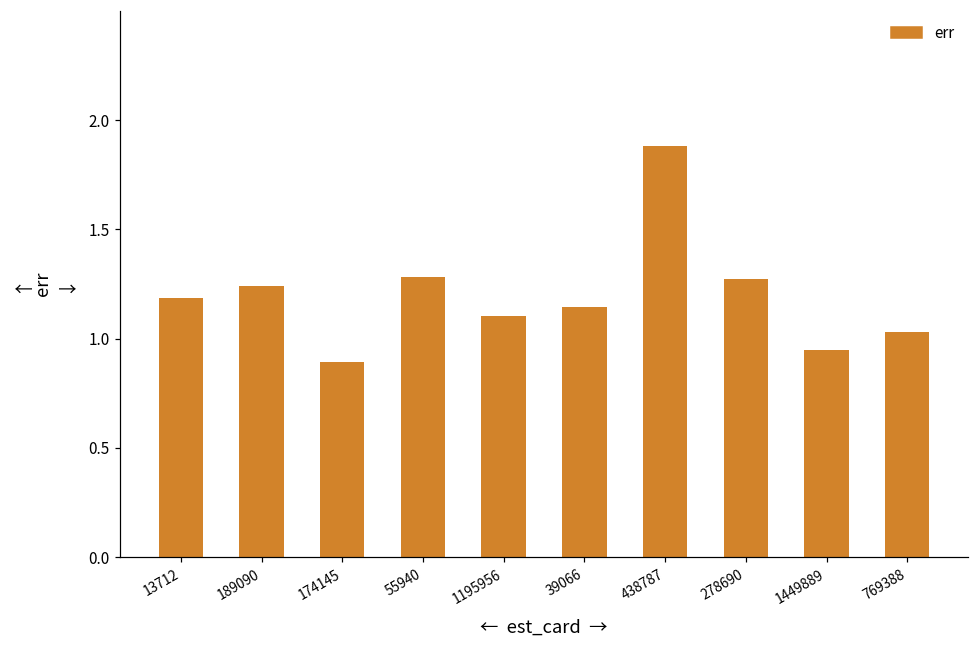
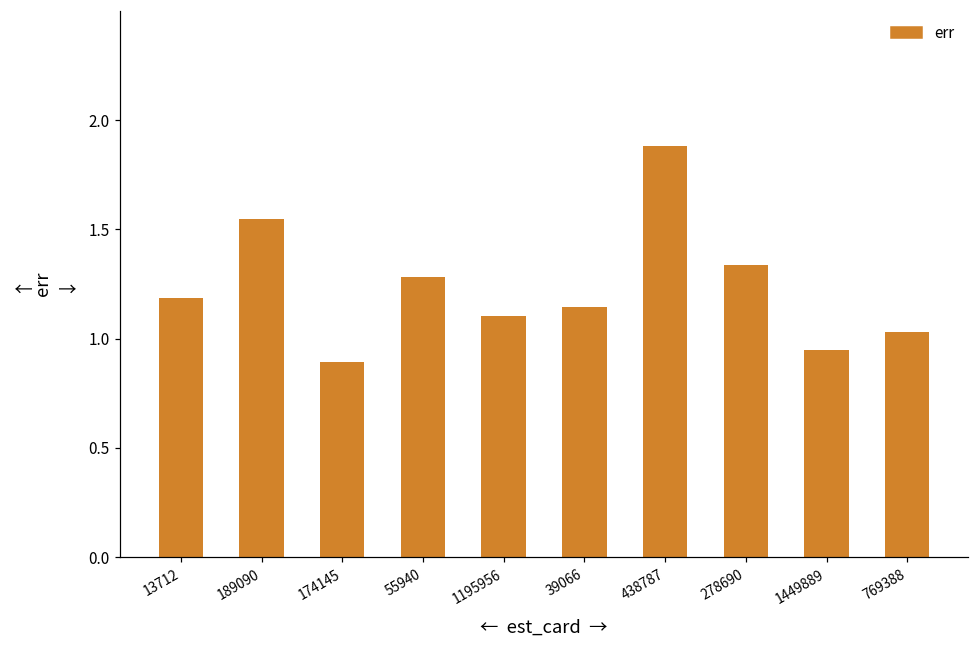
189090: 1.24 -> 1.55
278690: 1.28 -> 1.34
